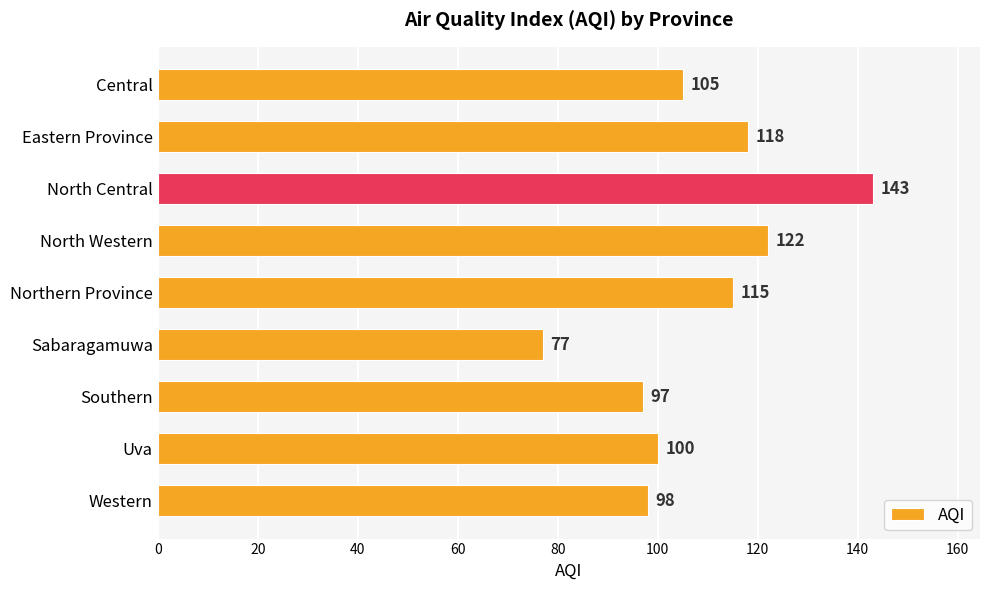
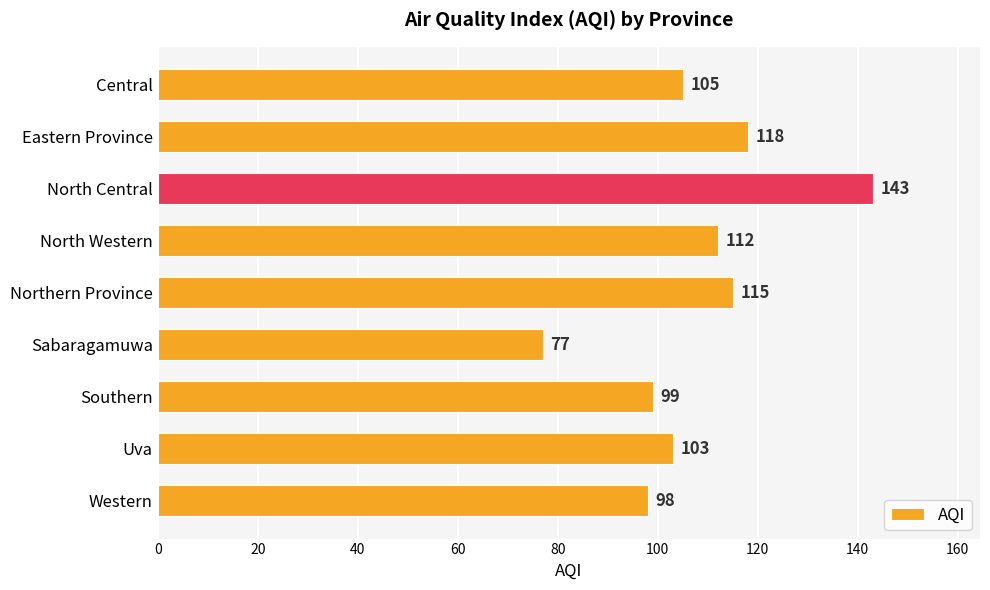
North Western: 122 -> 112
Southern: 97 -> 99
Uva: 100 -> 103
